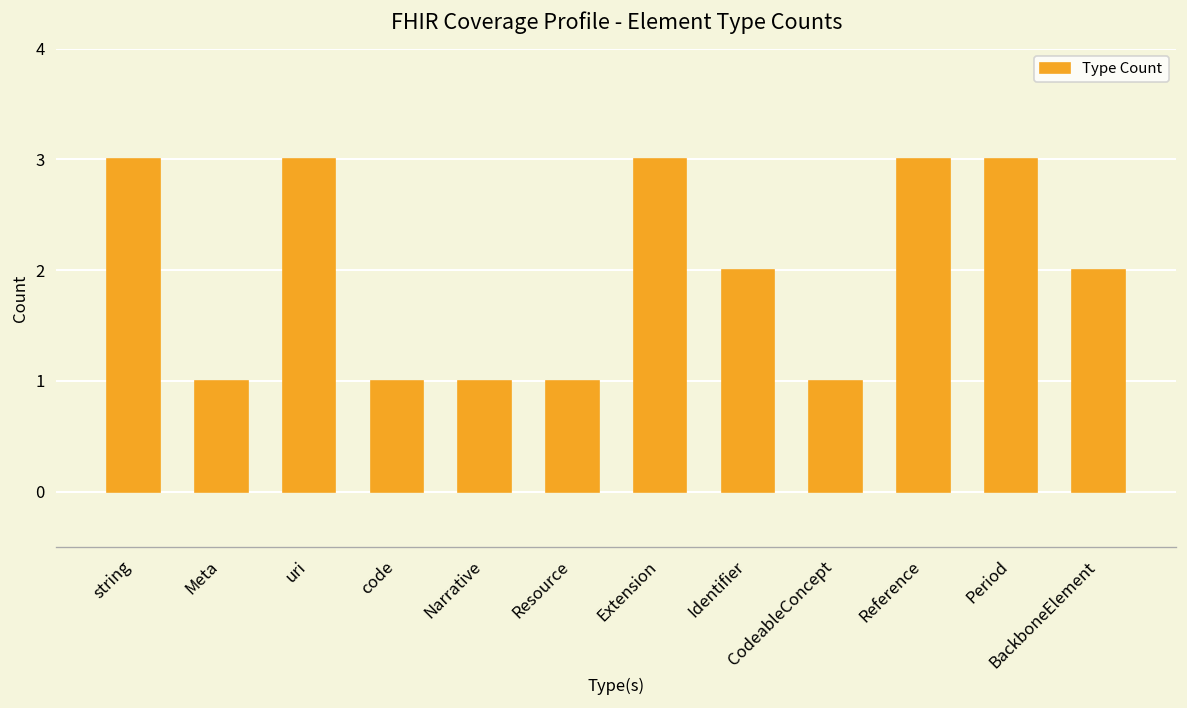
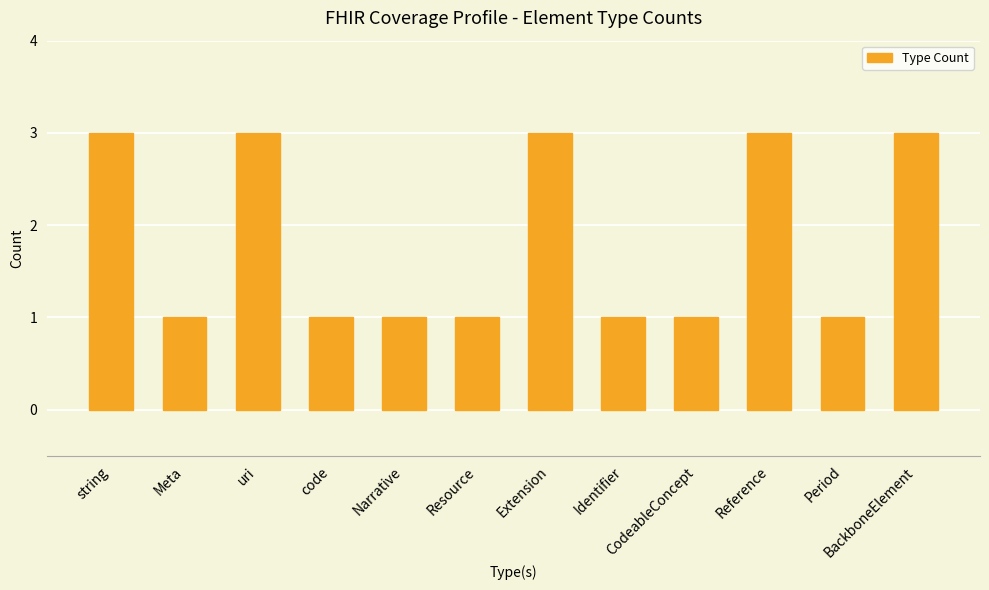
Identifier: 2 -> 1
Period: 3 -> 1
BackboneElement: 2 -> 3
